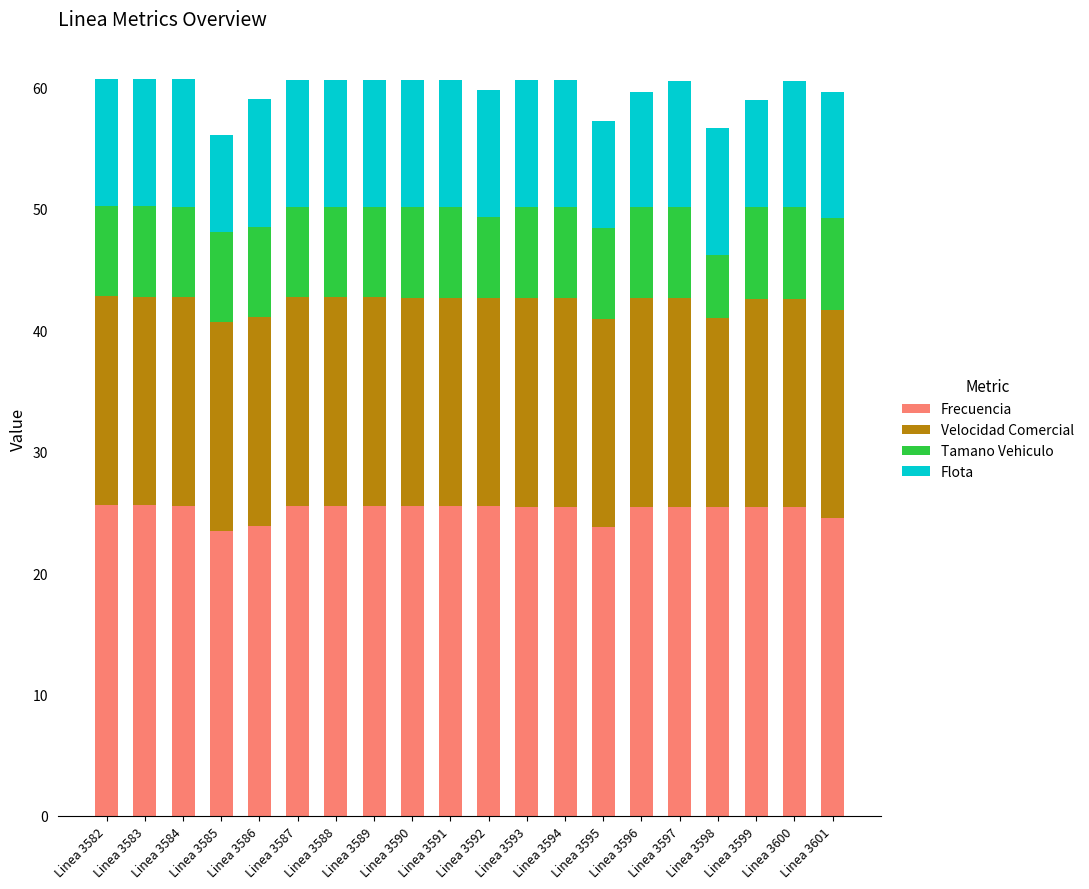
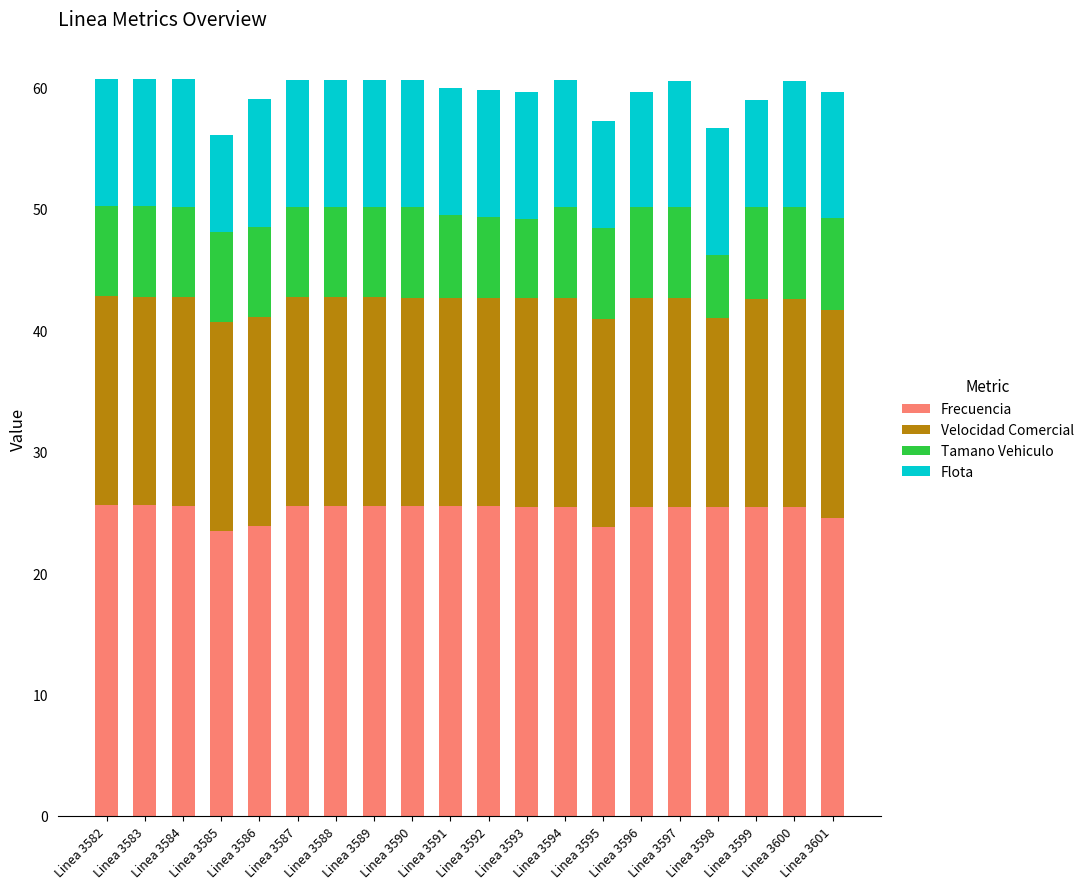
Tamano Vehiculo, Linea 3591: 7.5 -> 6.8
Tamano Vehiculo, Linea 3593: 7.5 -> 6.5
